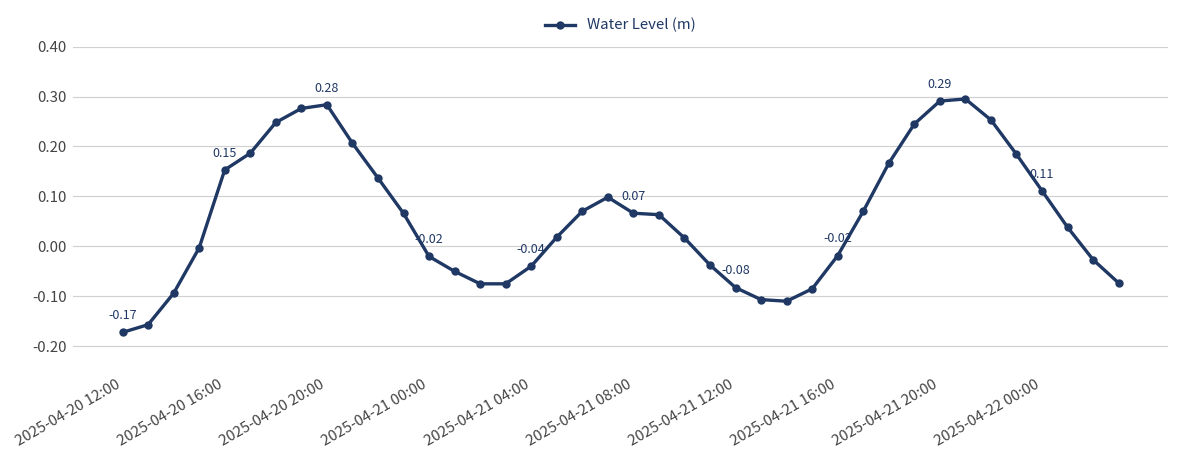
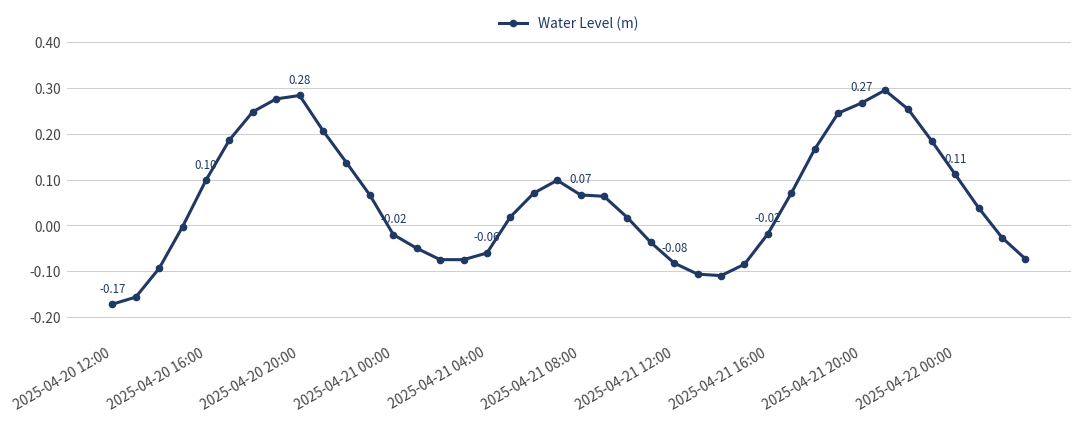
2025-04-20 16:00: 0.15 -> 0.10
2025-04-21 04:00: -0.04 -> -0.06
2025-04-21 20:00: 0.29 -> 0.27
